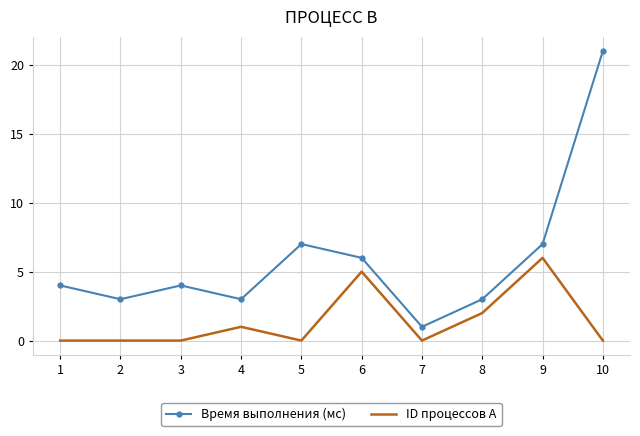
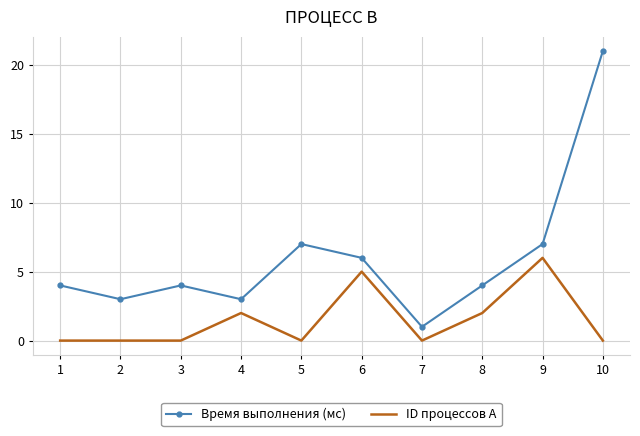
ID процессов A, 4: 1 -> 2
Время выполнения (мс), 8: 3 -> 4
